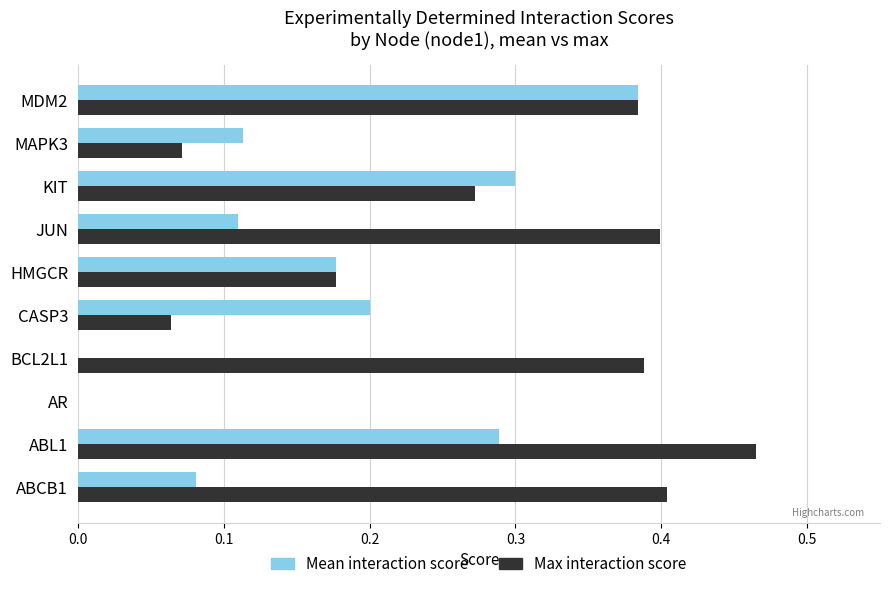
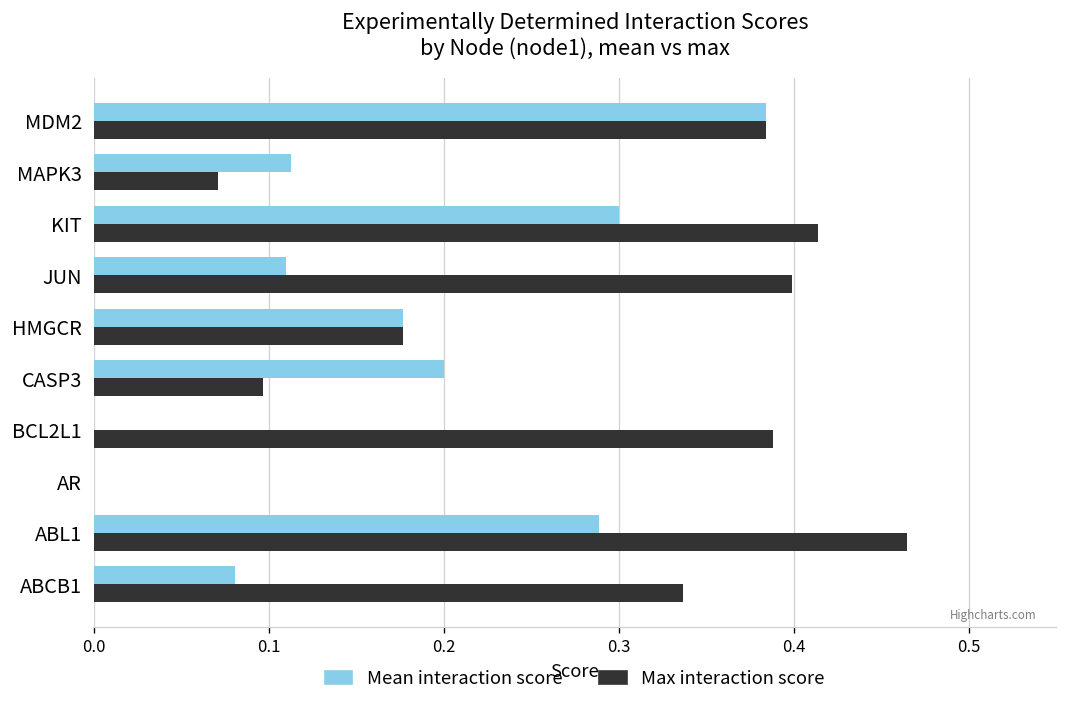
Max interaction score, KIT: 0.272 -> 0.414
Max interaction score, CASP3: 0.064 -> 0.097
Max interaction score, ABCB1: 0.404 -> 0.337
